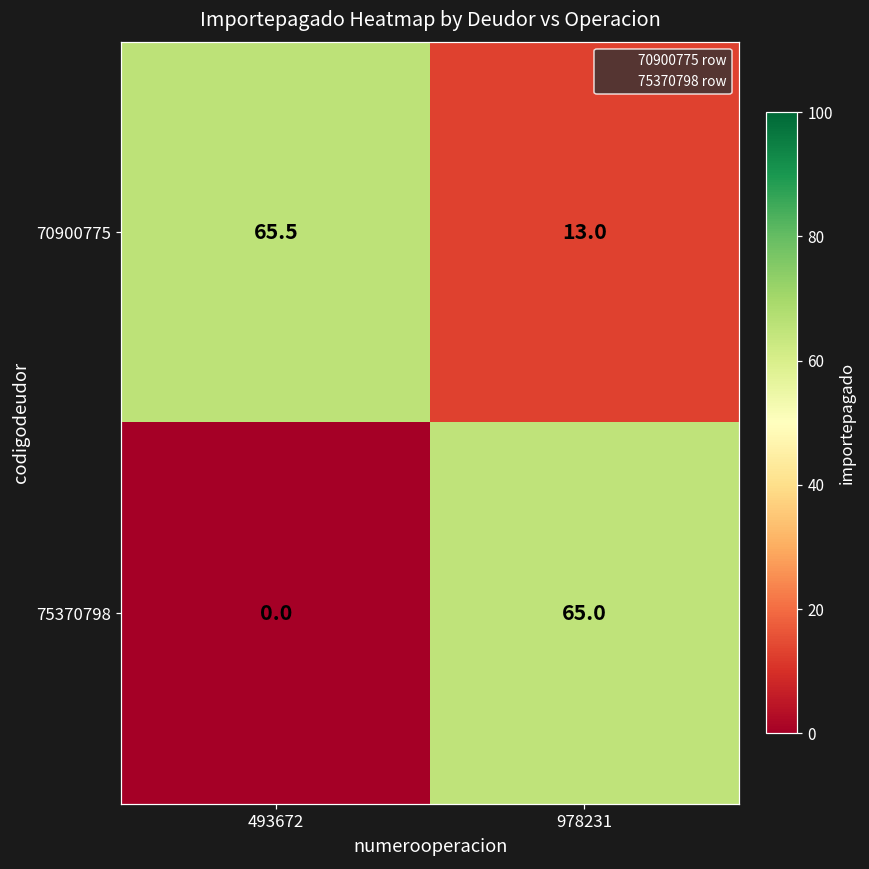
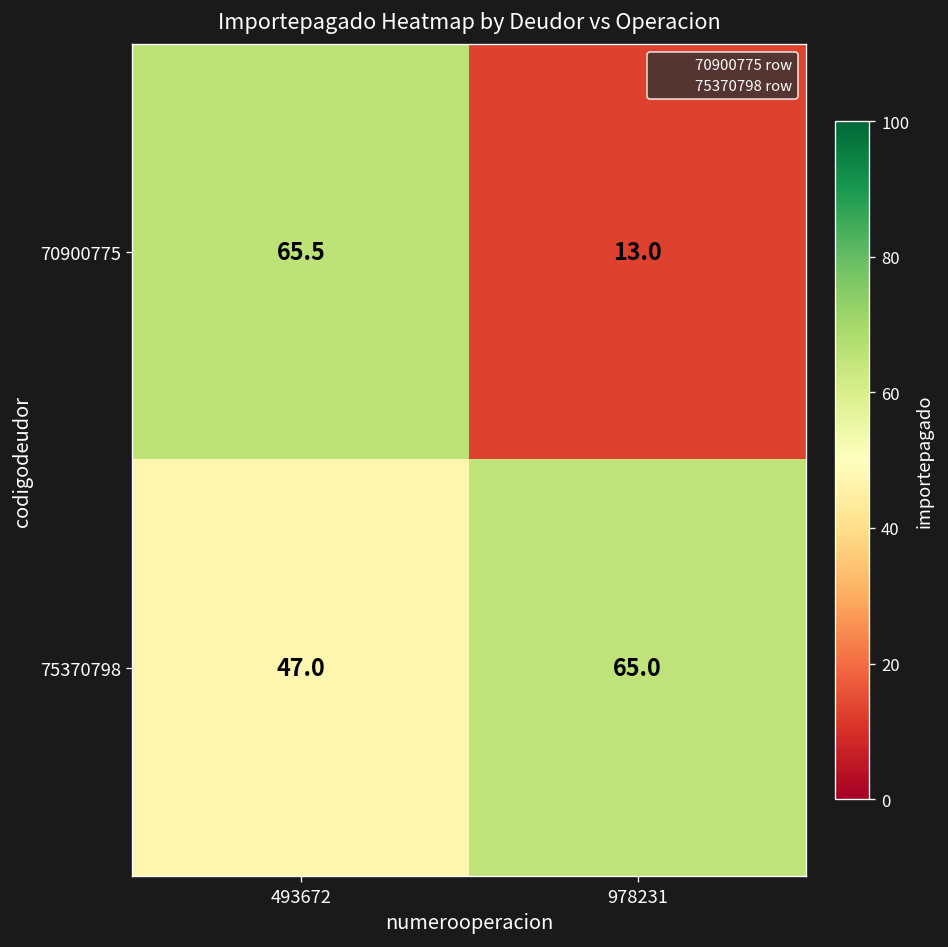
75370798, 493672: 0.0 -> 47.0
